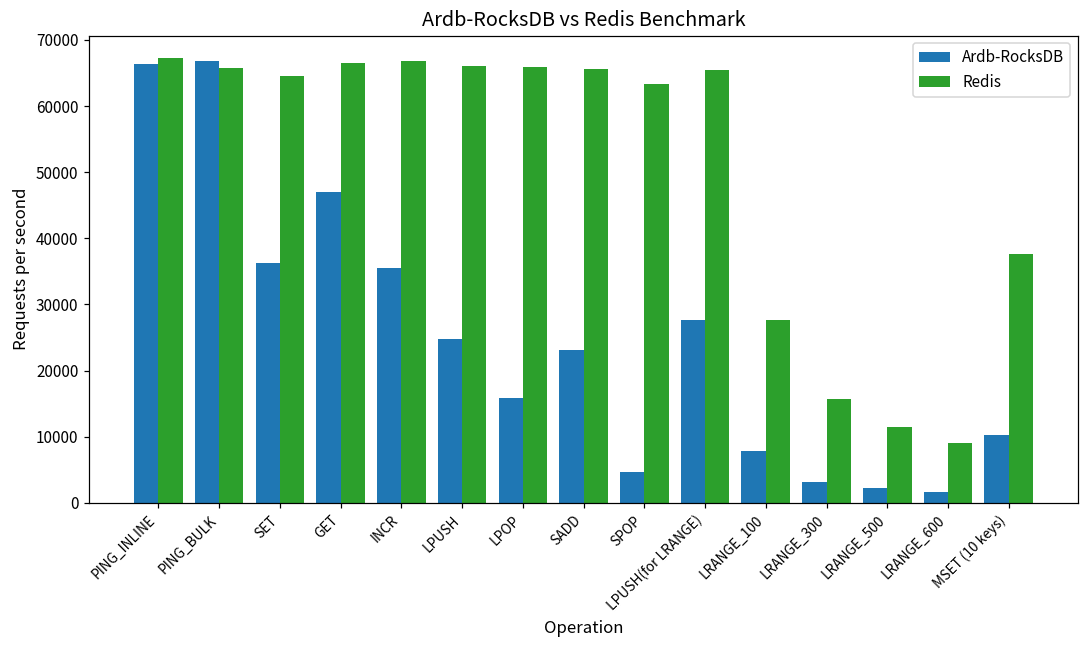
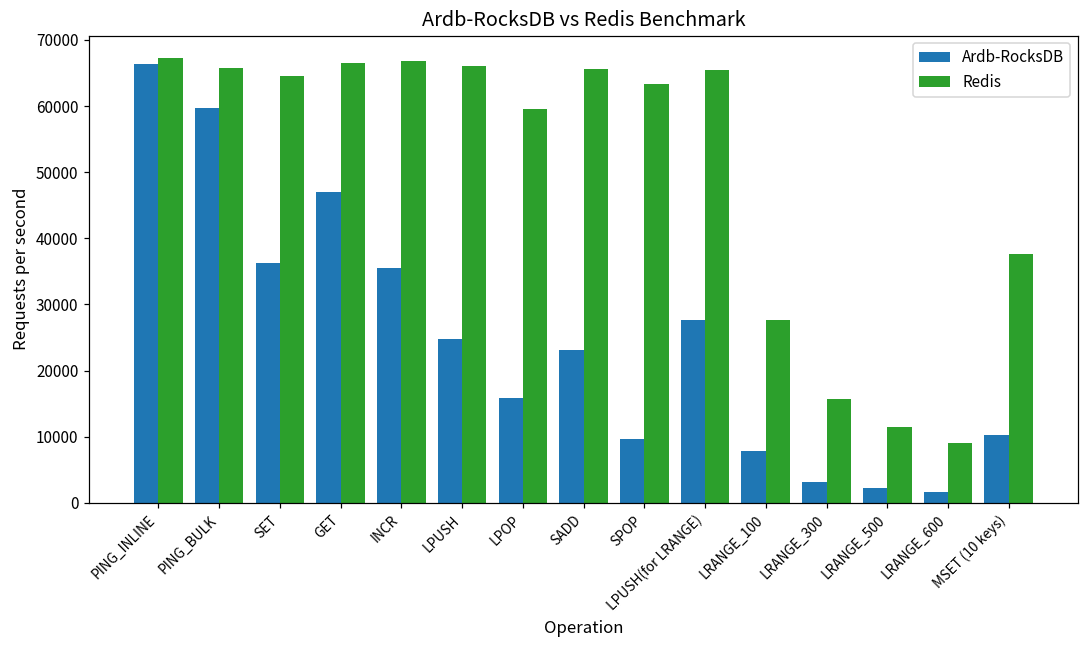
Ardb-RocksDB, PING_BULK: 67000 -> 60000
Redis, LPOP: 66000 -> 59000
Ardb-RocksDB, SPOP: 5000 -> 10000
